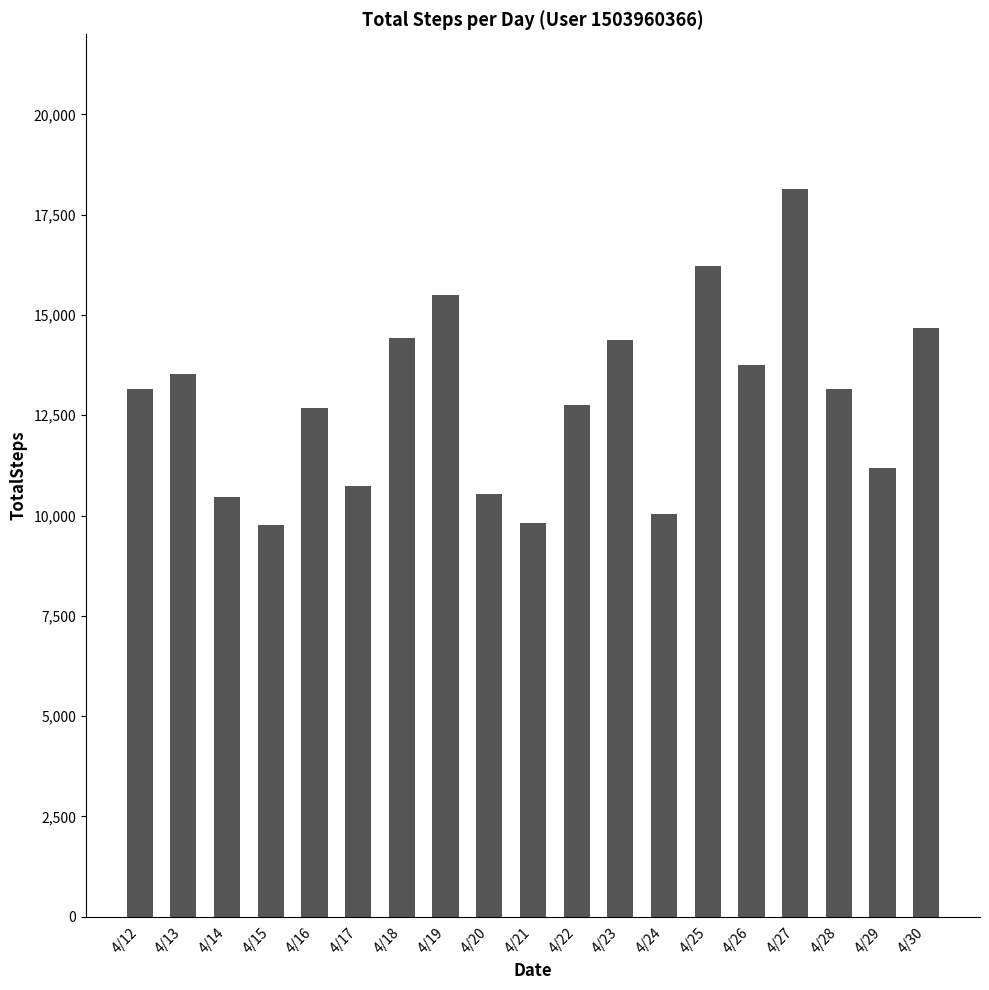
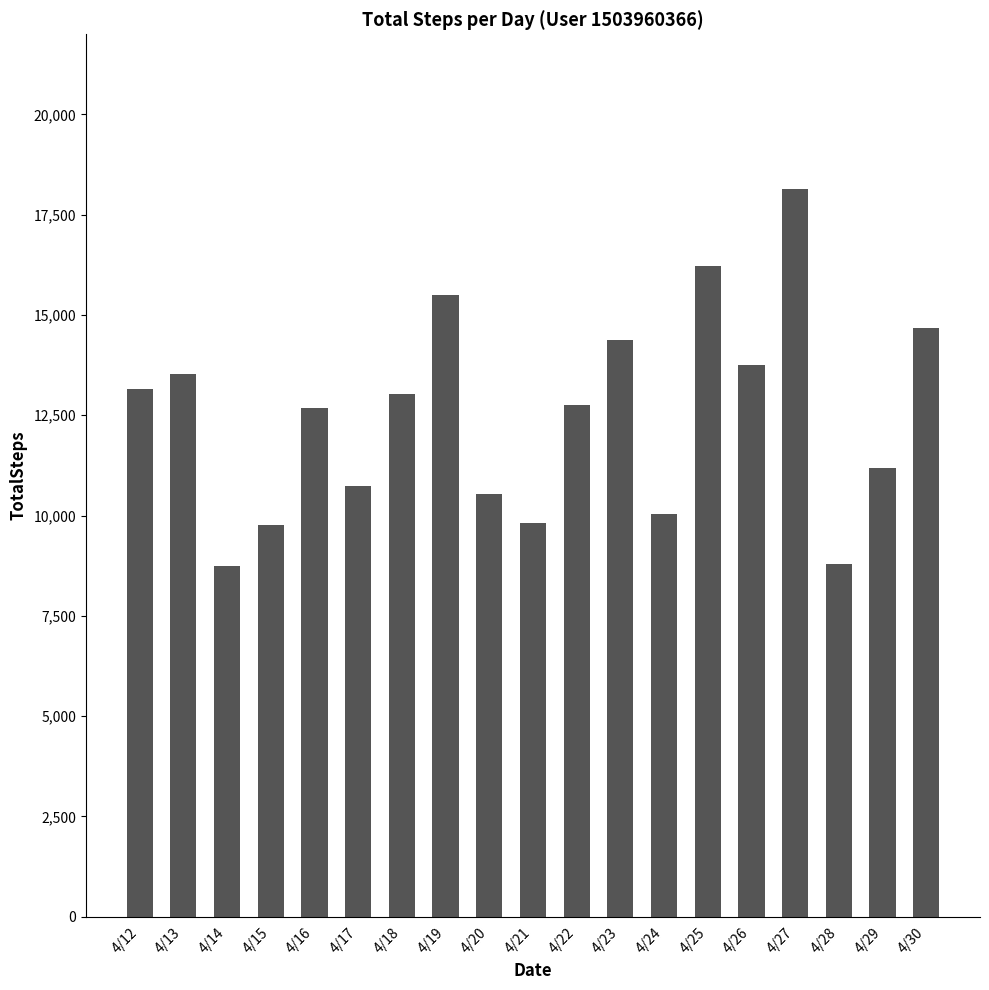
4/14: 10,500 -> 8,700
4/18: 14,400 -> 13,000
4/28: 13,200 -> 8,800
